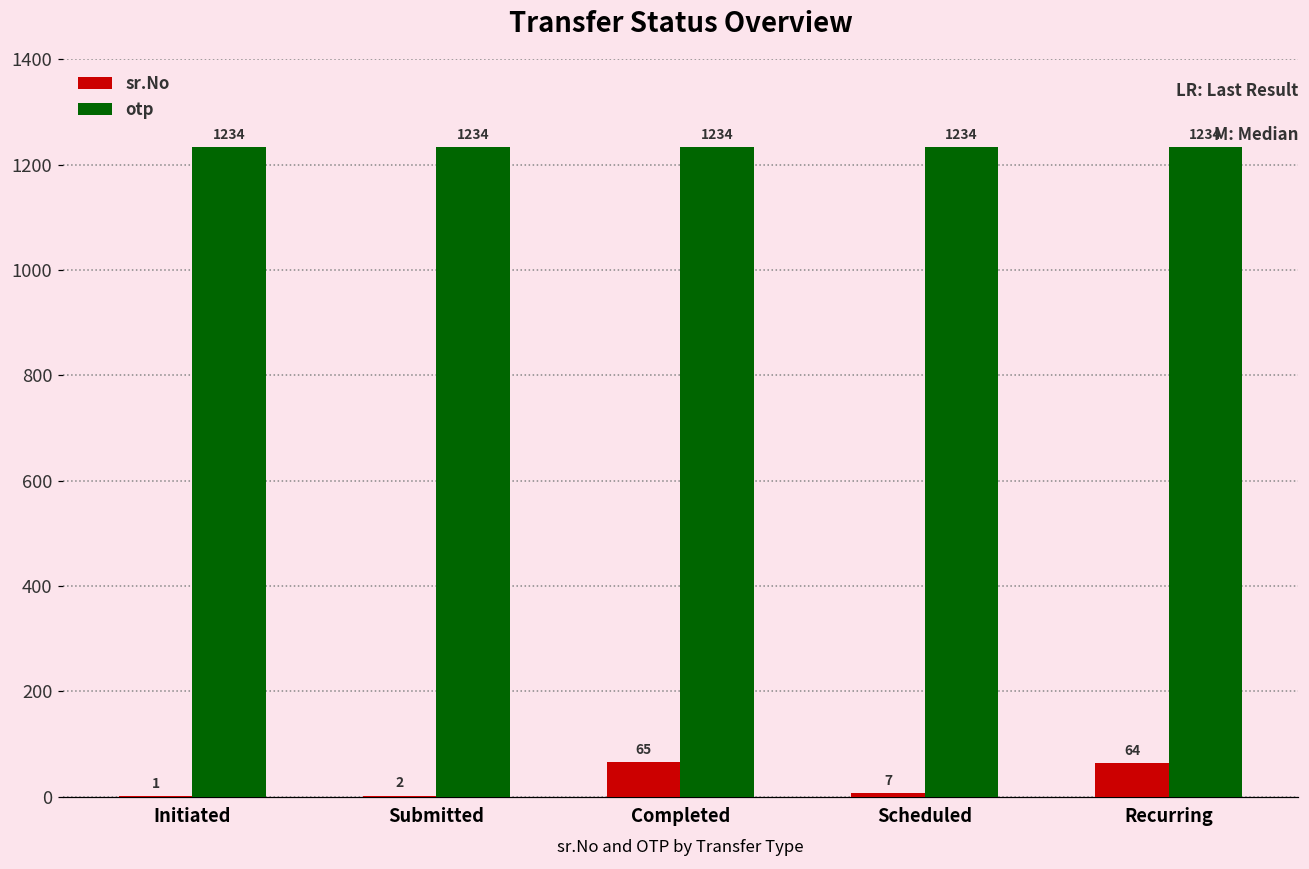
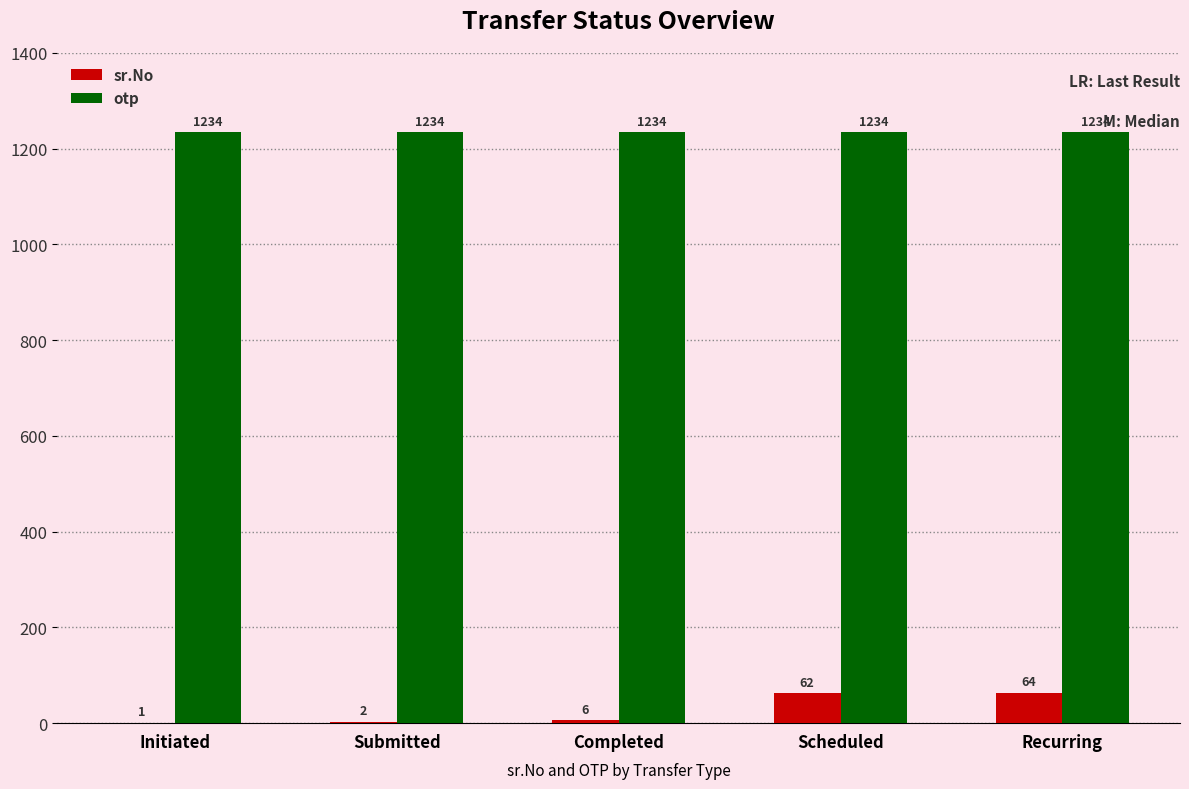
sr.No, Completed: 65 -> 6
sr.No, Scheduled: 7 -> 62
